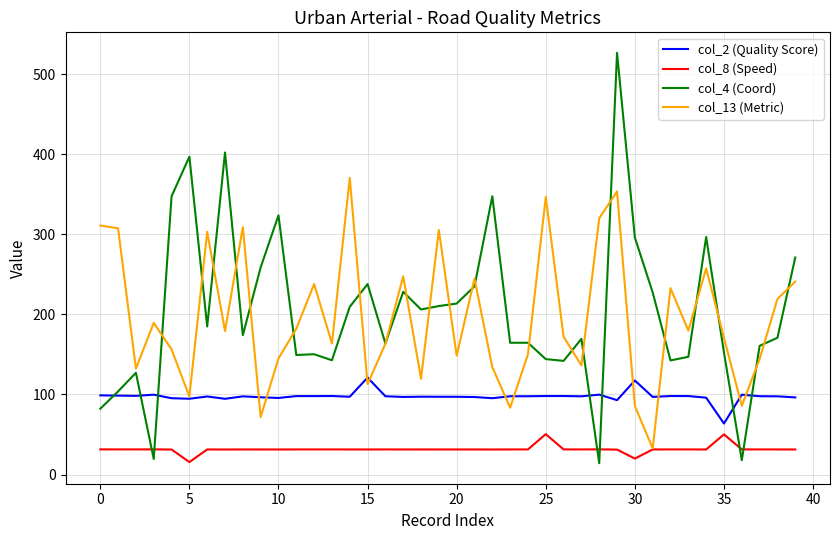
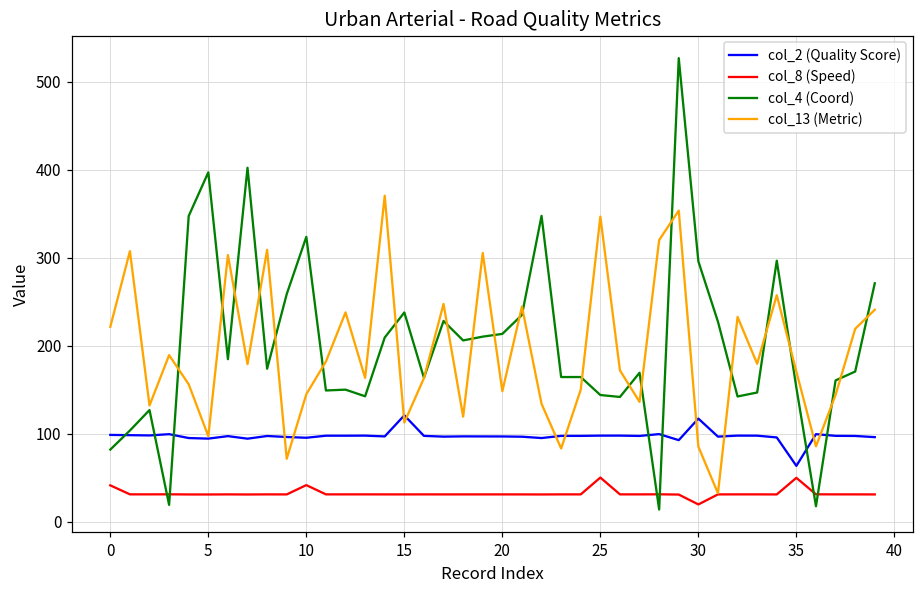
col_8 (Speed), 0: 30 -> 40
col_13 (Metric), 0: 310 -> 220
col_8 (Speed), 5: 20 -> 30
col_8 (Speed), 10: 30 -> 40
